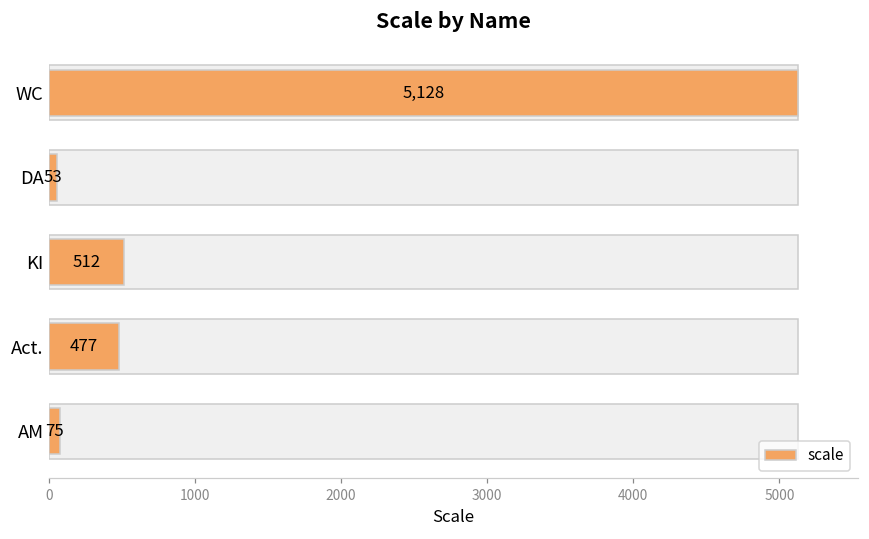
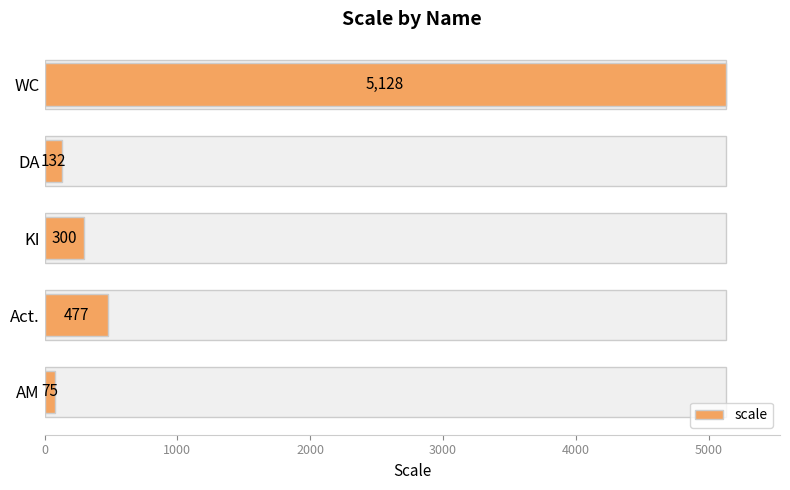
scale, DA: 53 -> 132
scale, KI: 512 -> 300
